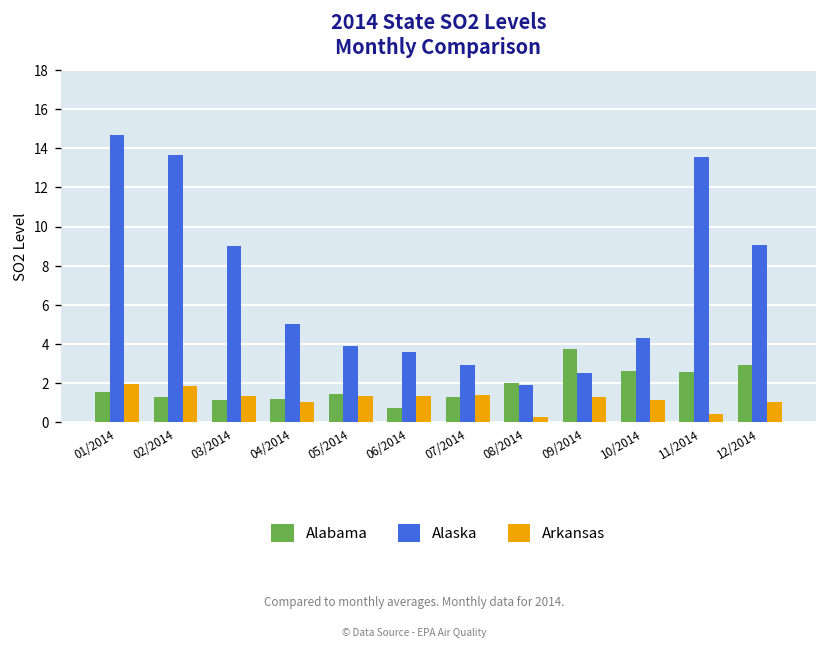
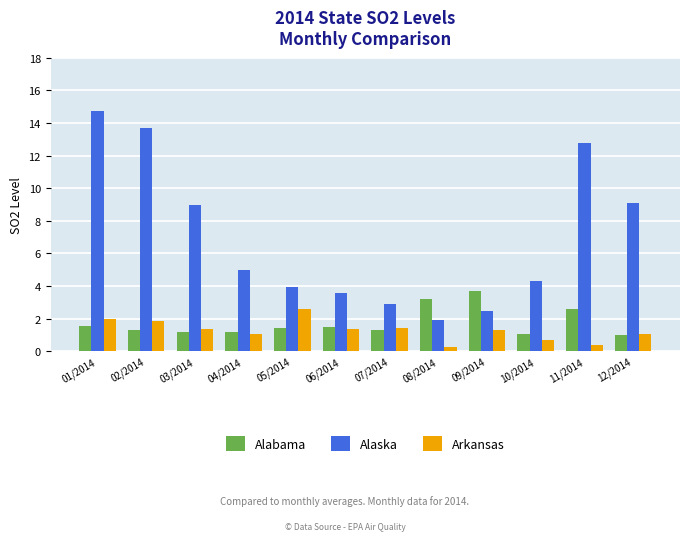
Arkansas, 05/2014: 1.3 -> 2.6
Alabama, 06/2014: 0.7 -> 1.5
Alabama, 08/2014: 2.0 -> 3.2
Alabama, 10/2014: 2.6 -> 1.1
Arkansas, 10/2014: 1.2 -> 0.7
Alaska, 11/2014: 13.6 -> 12.8
Alabama, 12/2014: 2.9 -> 1.0
